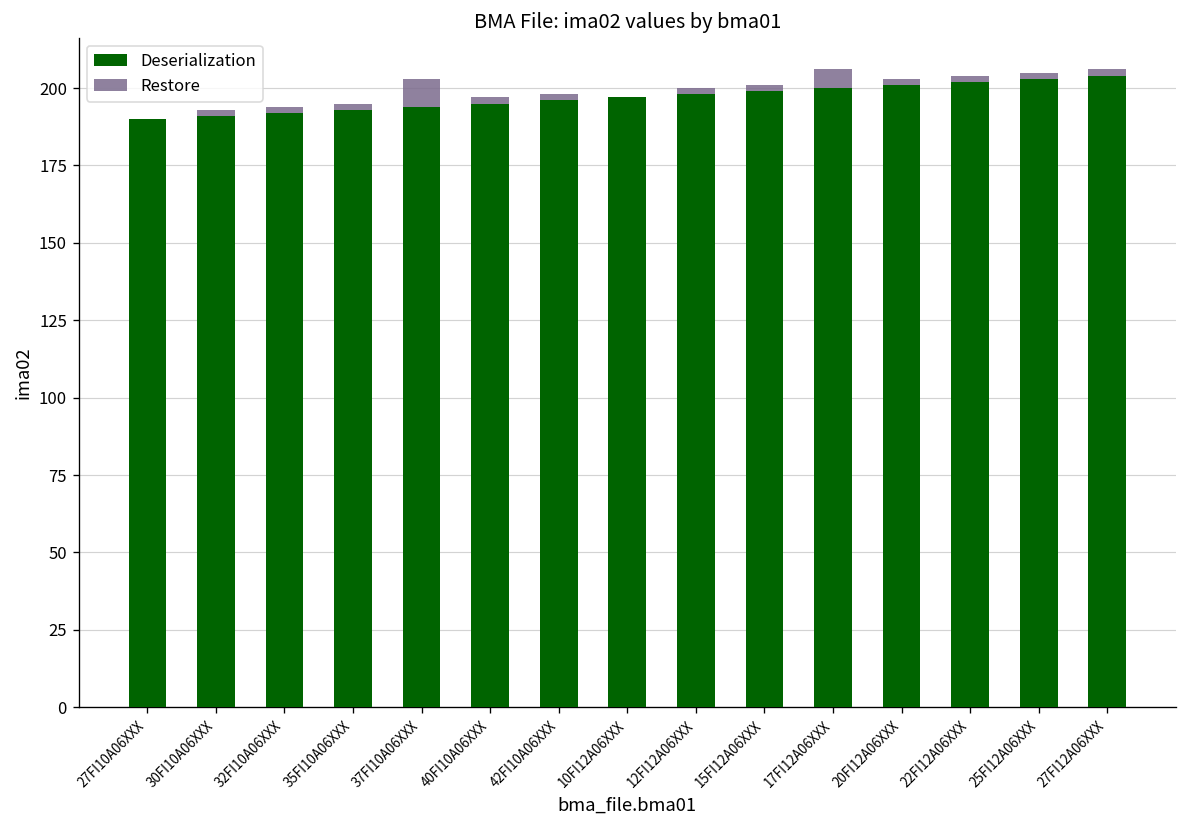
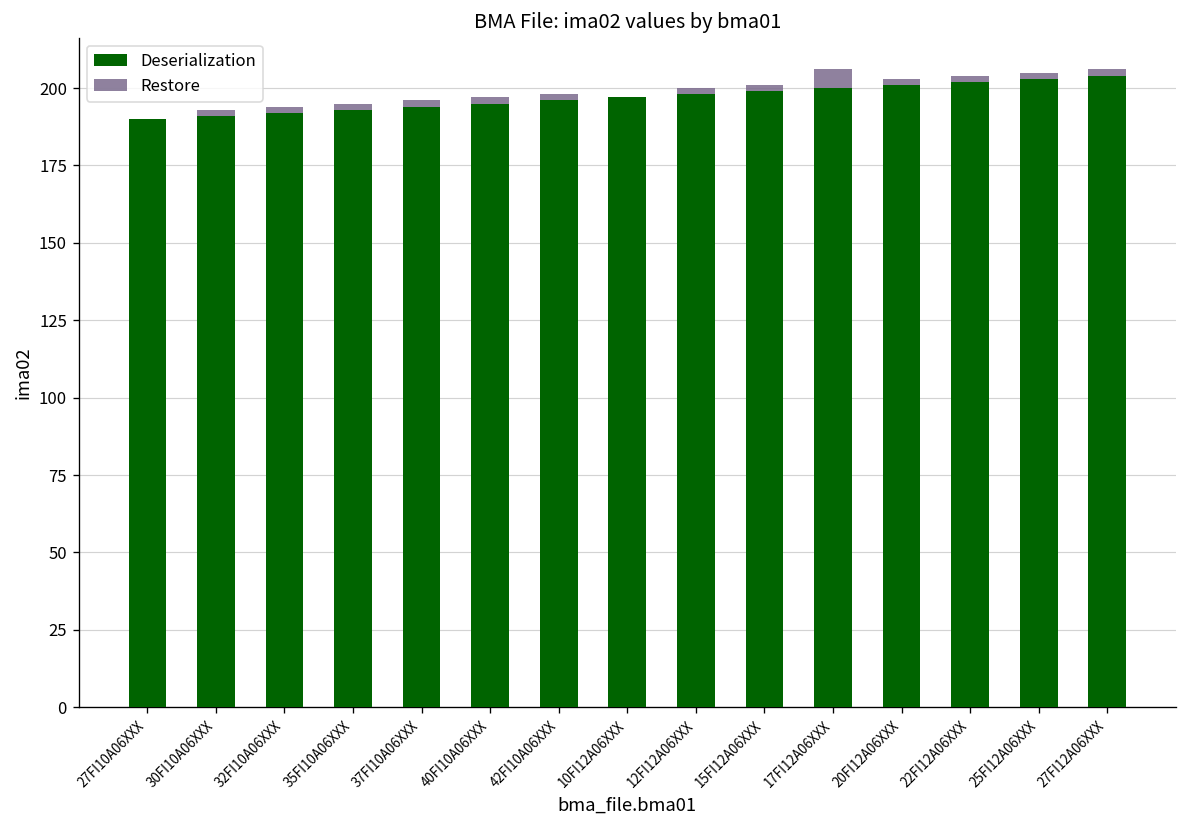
Restore, 37FI10A06XXX: 9 -> 2
